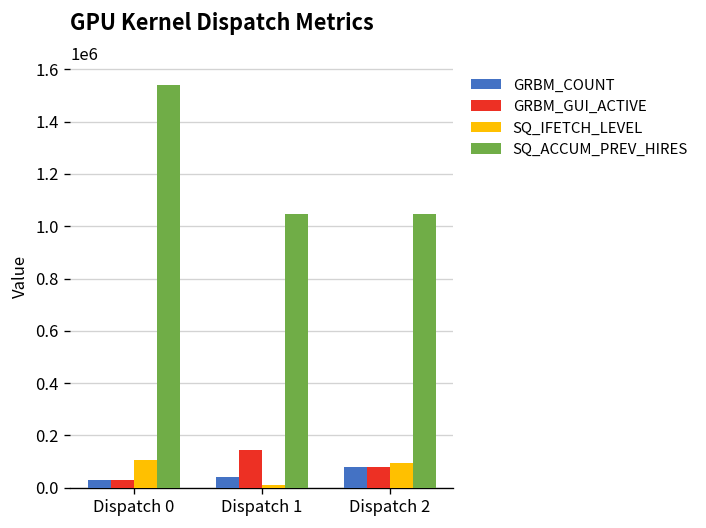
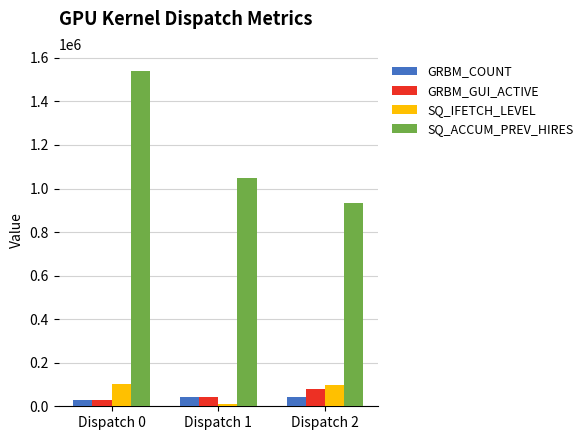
GRBM_GUI_ACTIVE, Dispatch 1: 140000 -> 40000
GRBM_COUNT, Dispatch 2: 80000 -> 40000
SQ_ACCUM_PREV_HIRES, Dispatch 2: 1050000 -> 930000
